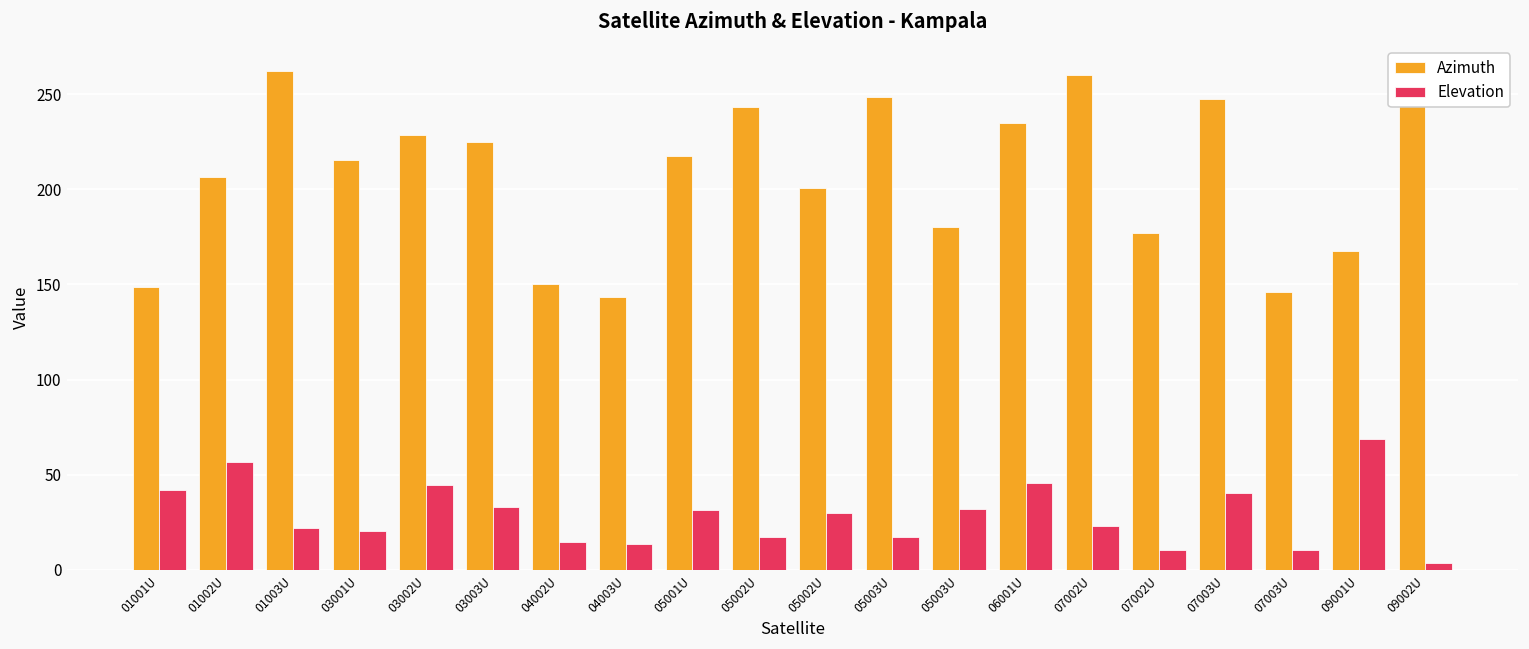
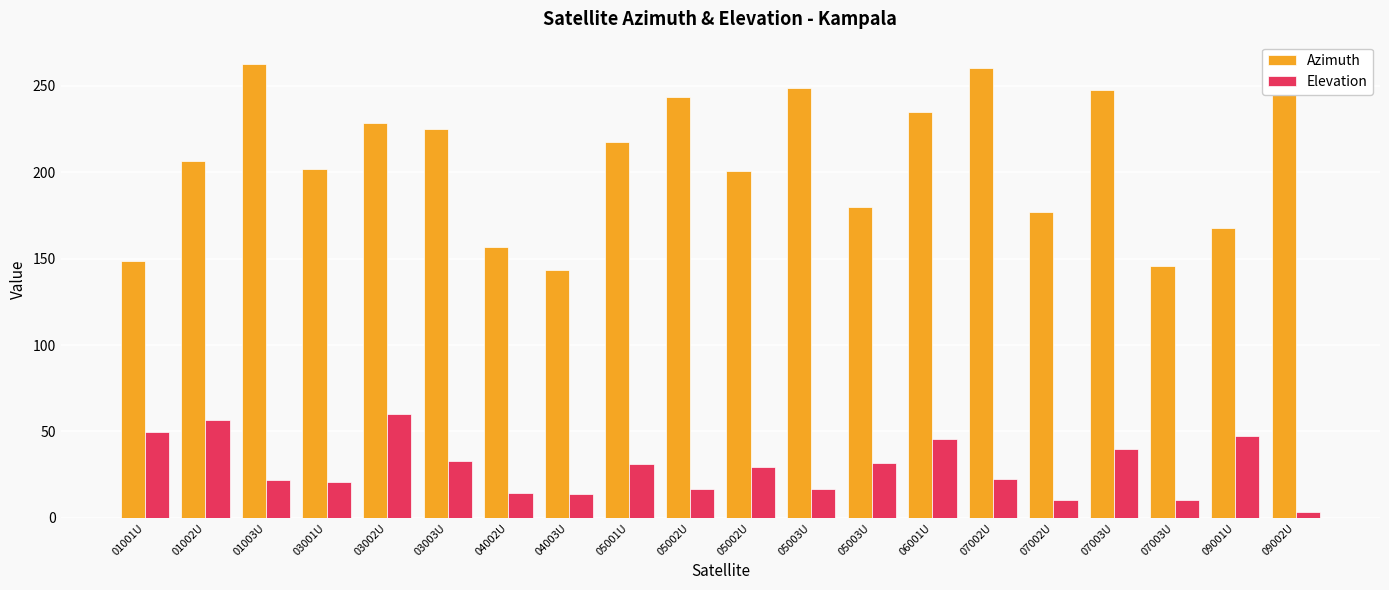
Elevation, 01001U: 42 -> 50
Azimuth, 03001U: 215 -> 202
Elevation, 03002U: 44 -> 60
Azimuth, 04002U: 150 -> 157
Elevation, 09001U: 69 -> 47
